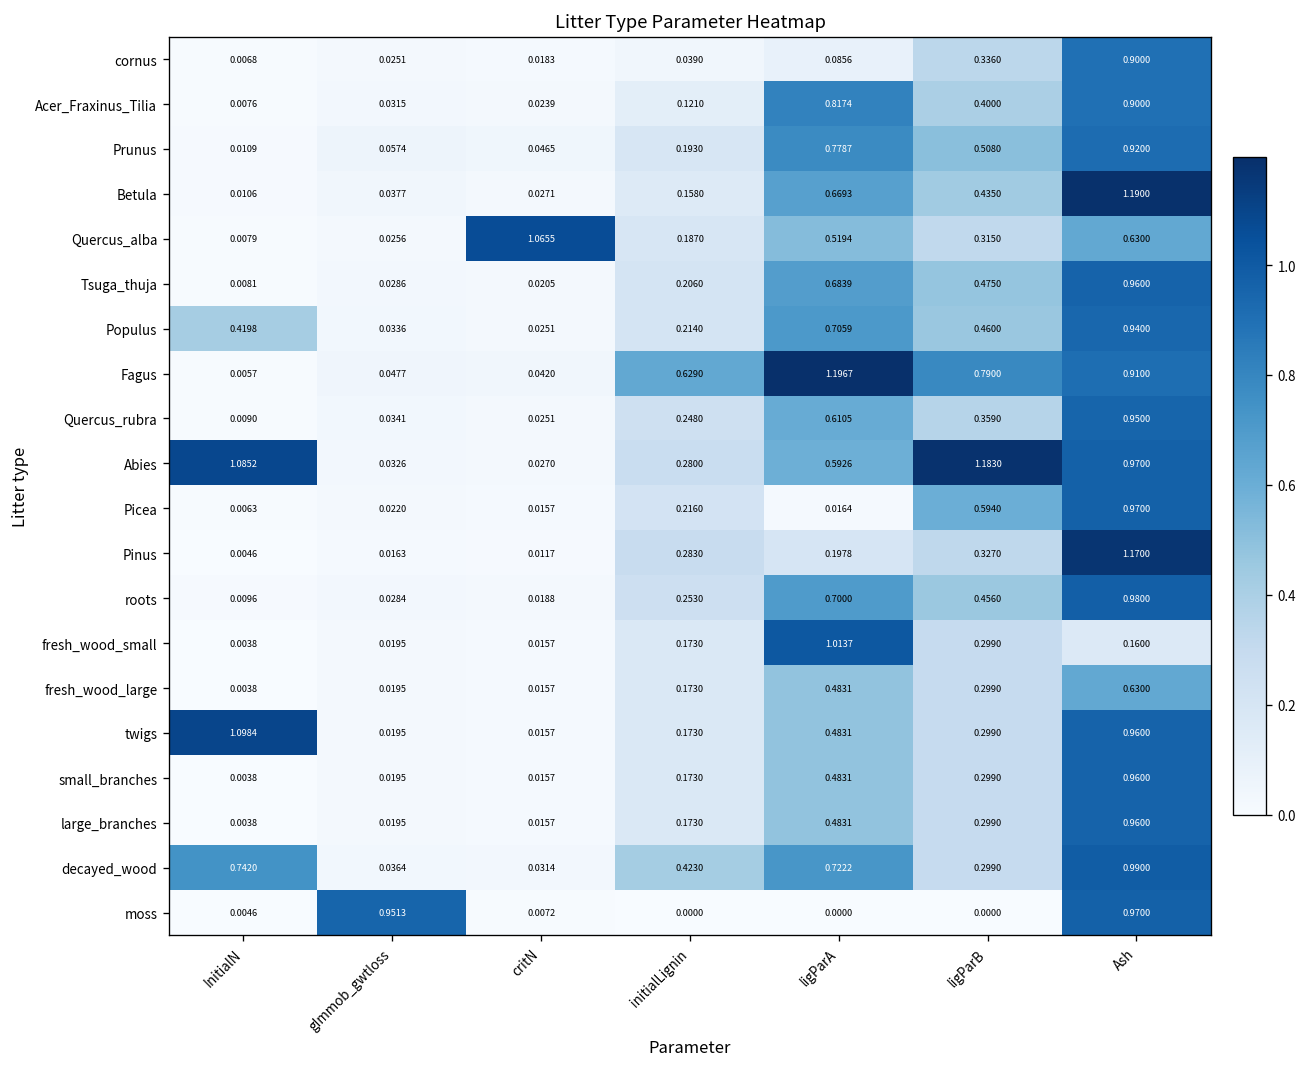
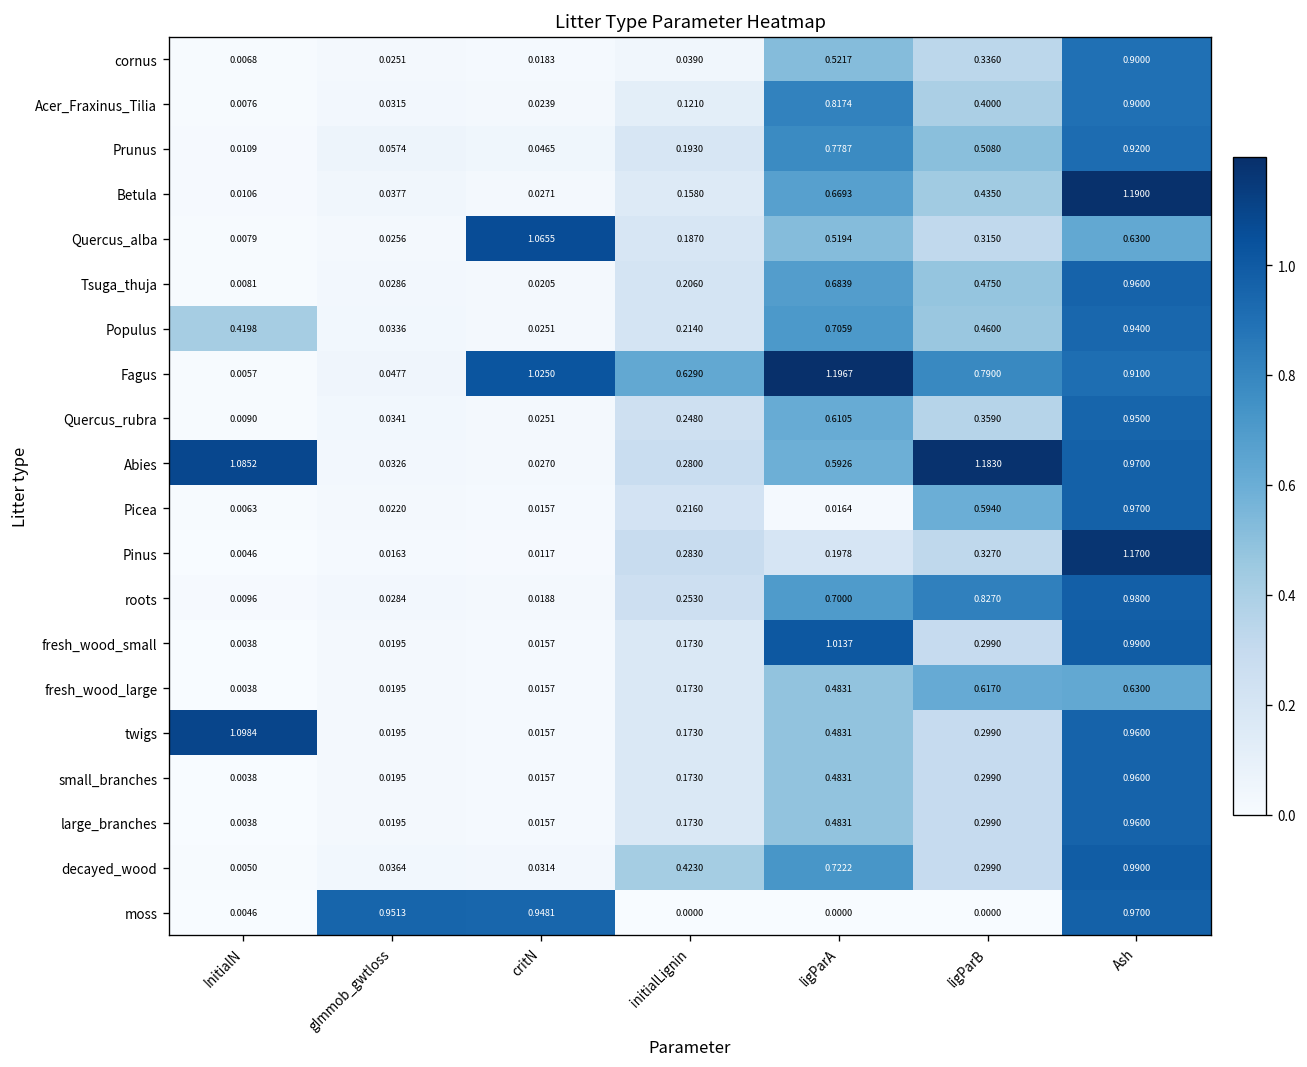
cornus, ligParA: 0.0856 -> 0.5217
Fagus, critN: 0.0420 -> 1.0250
roots, ligParB: 0.4560 -> 0.8270
fresh_wood_small, Ash: 0.1600 -> 0.9900
fresh_wood_large, ligParB: 0.2990 -> 0.6170
decayed_wood, InitialN: 0.7420 -> 0.0050
moss, critN: 0.0072 -> 0.9481
